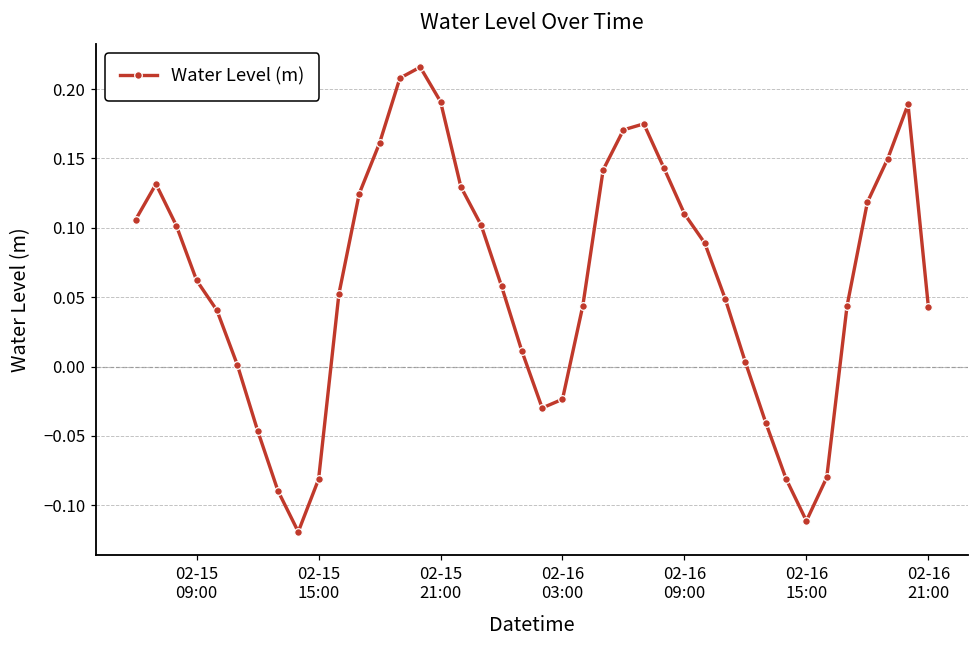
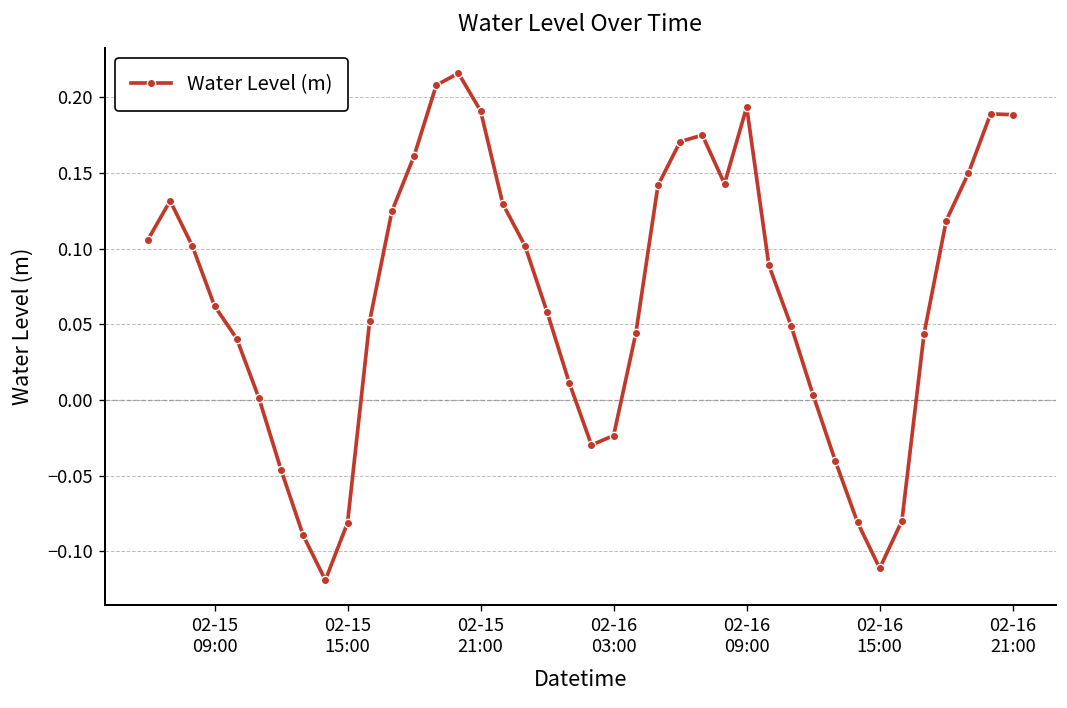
02-16 09:00: 0.110 -> 0.193
02-16 21:00: 0.043 -> 0.188
